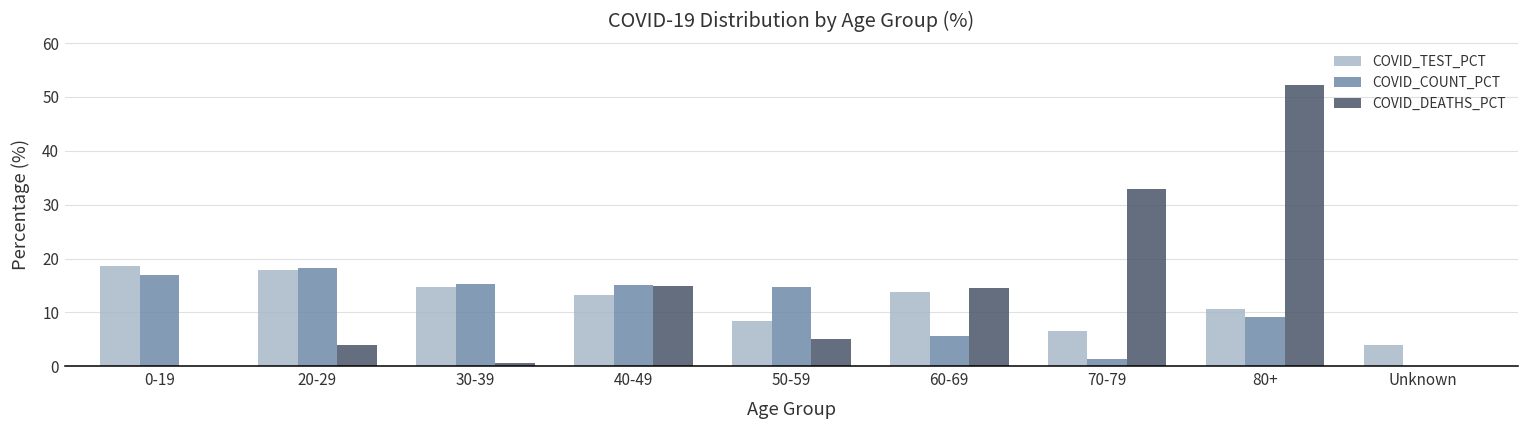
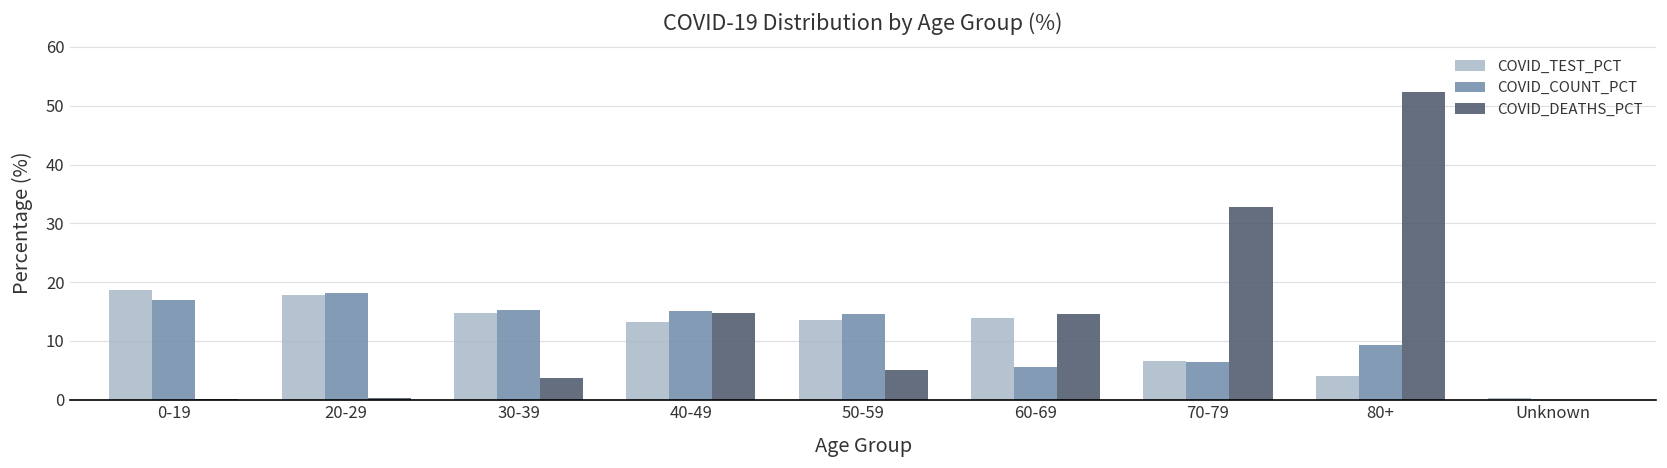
COVID_DEATHS_PCT, 20-29: 4 -> 0
COVID_DEATHS_PCT, 30-39: 1 -> 4
COVID_TEST_PCT, 50-59: 8 -> 13
COVID_COUNT_PCT, 70-79: 1 -> 6
COVID_TEST_PCT, 80+: 11 -> 4
COVID_TEST_PCT, Unknown: 4 -> 0
